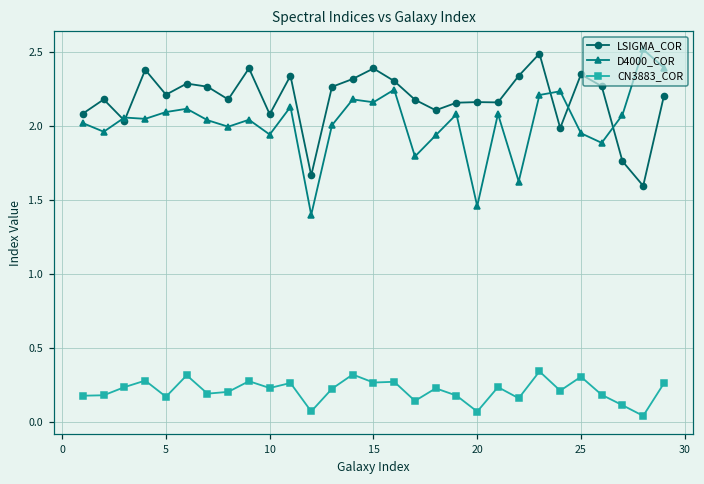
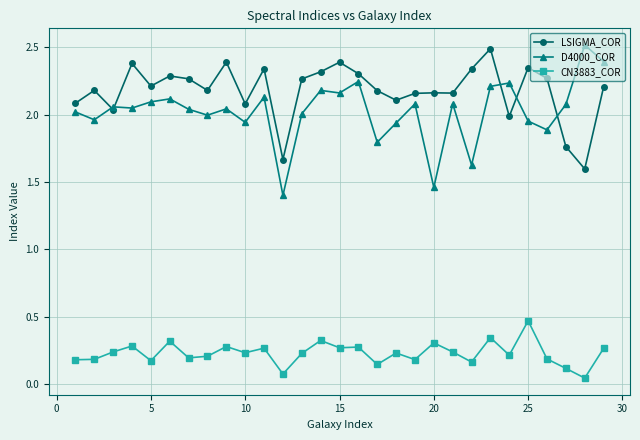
CN3883_COR, 20: 0.07 -> 0.31
CN3883_COR, 25: 0.31 -> 0.47
